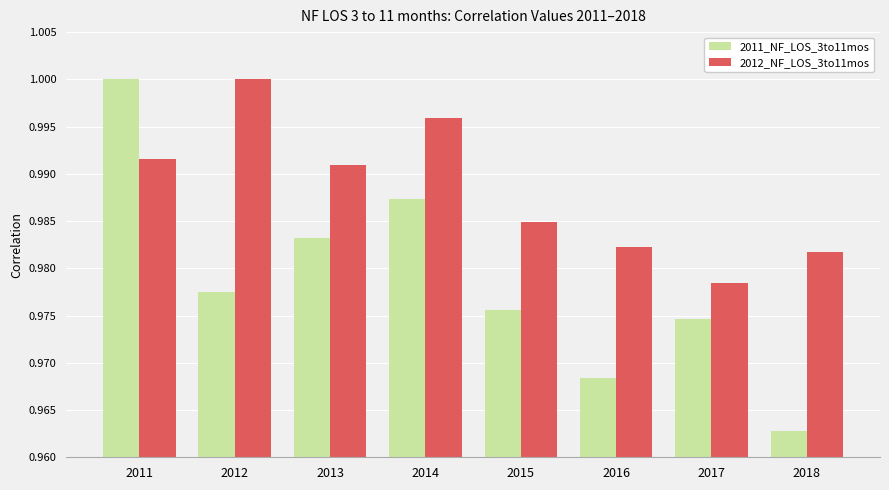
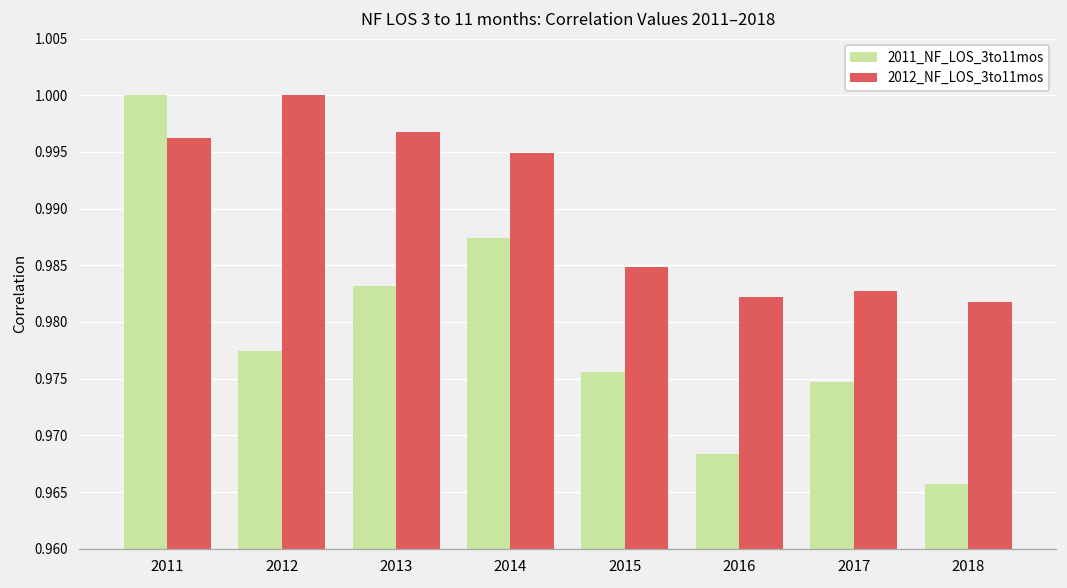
2012_NF_LOS_3to11mos, 2011: 0.992 -> 0.996
2012_NF_LOS_3to11mos, 2013: 0.991 -> 0.997
2012_NF_LOS_3to11mos, 2014: 0.996 -> 0.995
2012_NF_LOS_3to11mos, 2017: 0.978 -> 0.983
2011_NF_LOS_3to11mos, 2018: 0.963 -> 0.966
